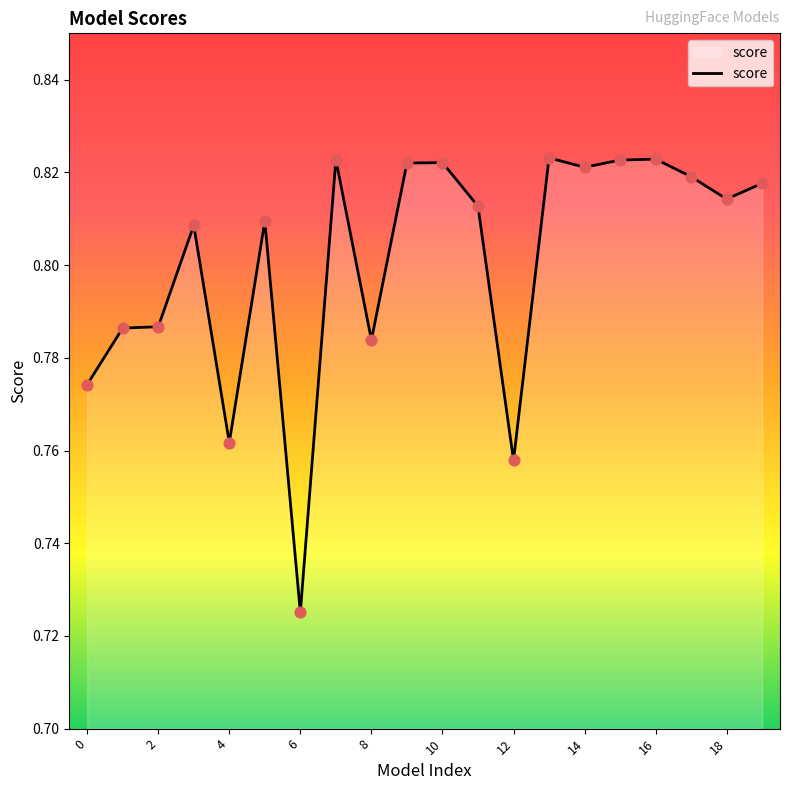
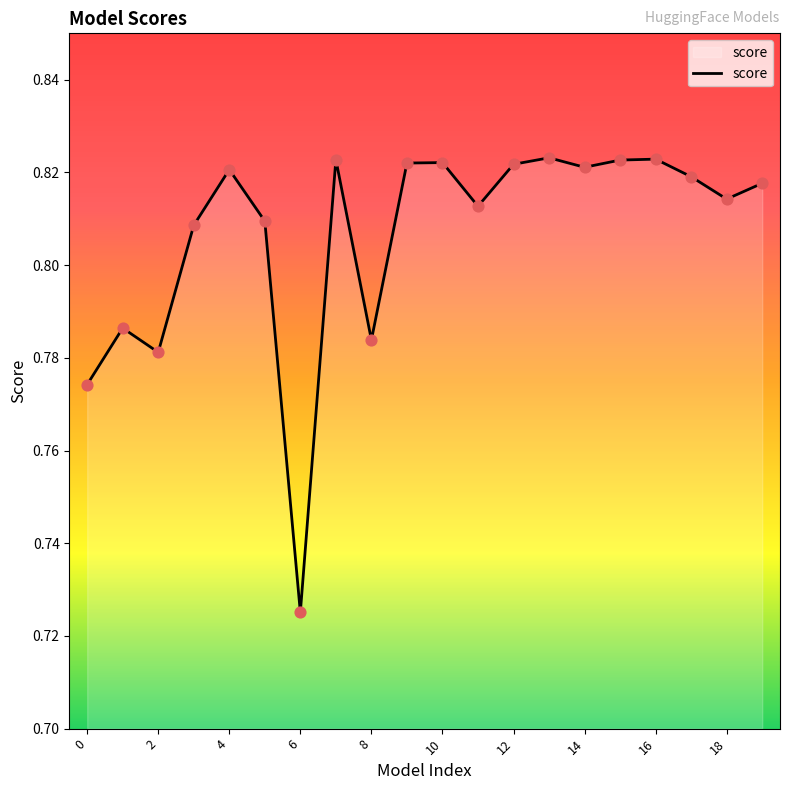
2: 0.787 -> 0.781
4: 0.762 -> 0.821
12: 0.758 -> 0.822
